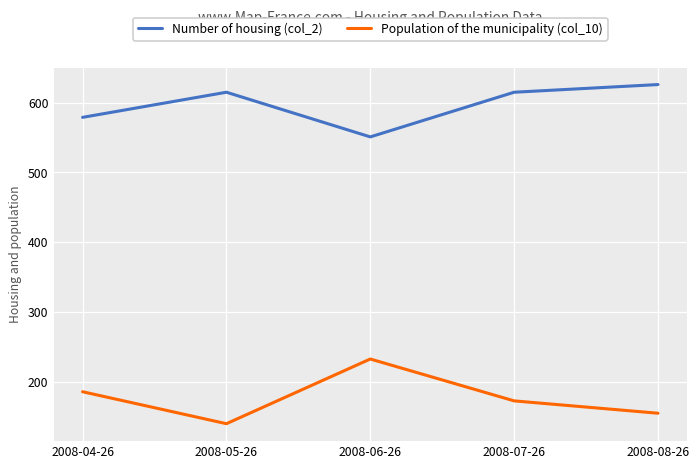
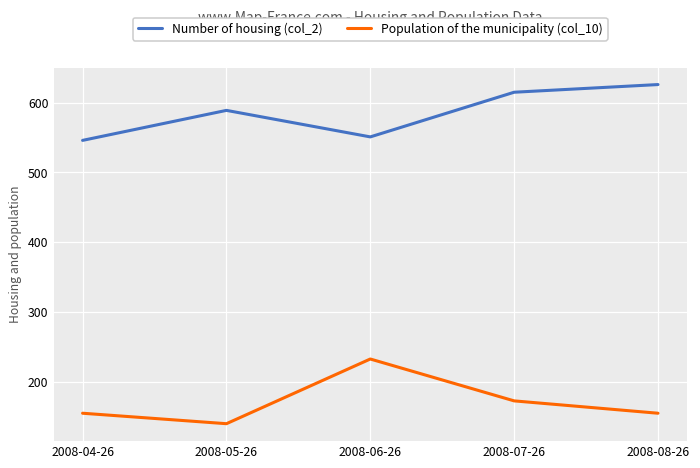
Number of housing (col_2), 2008-04-26: 580 -> 550
Population of the municipality (col_10), 2008-04-26: 190 -> 160
Number of housing (col_2), 2008-05-26: 620 -> 590
